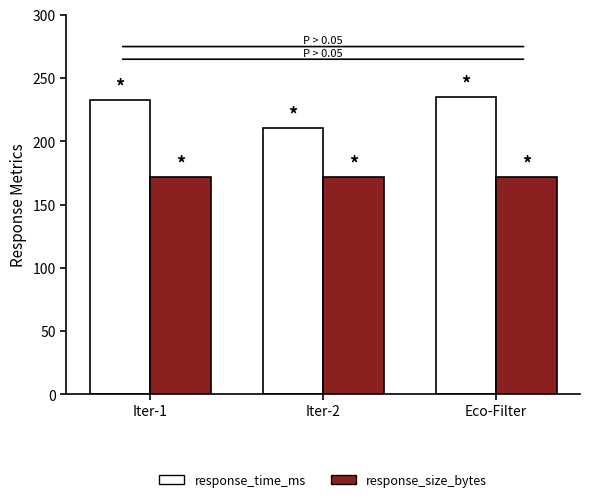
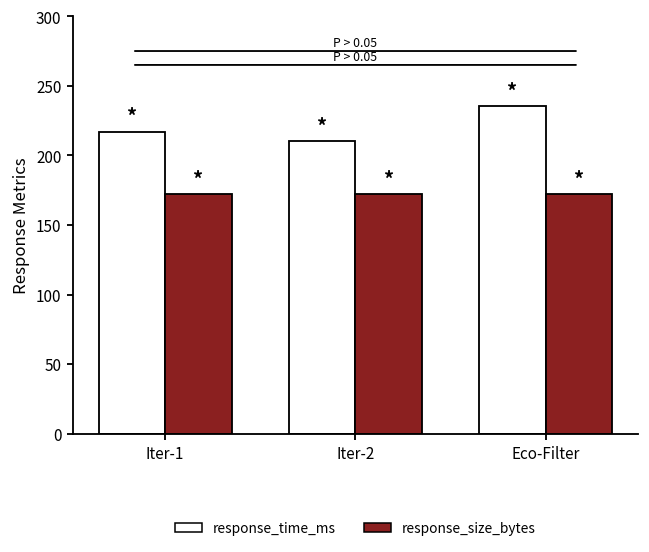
response_time_ms, Iter-1: 233 -> 217
